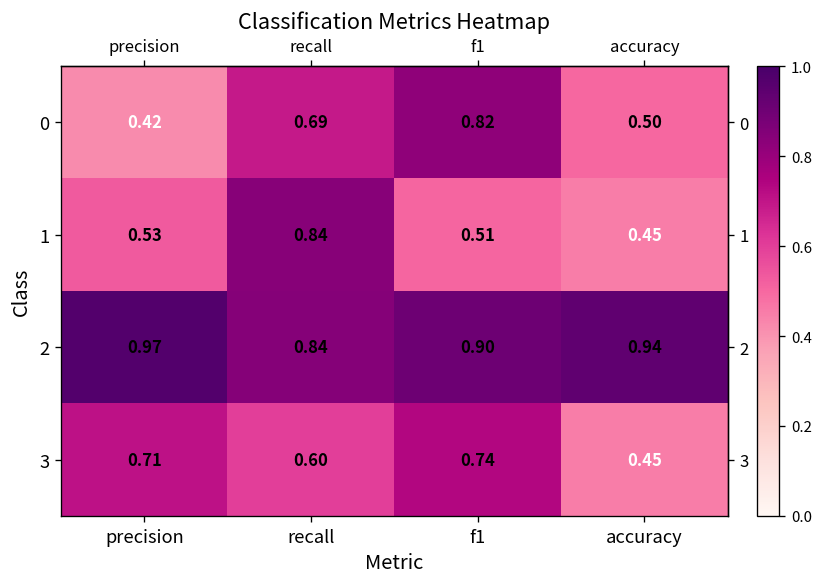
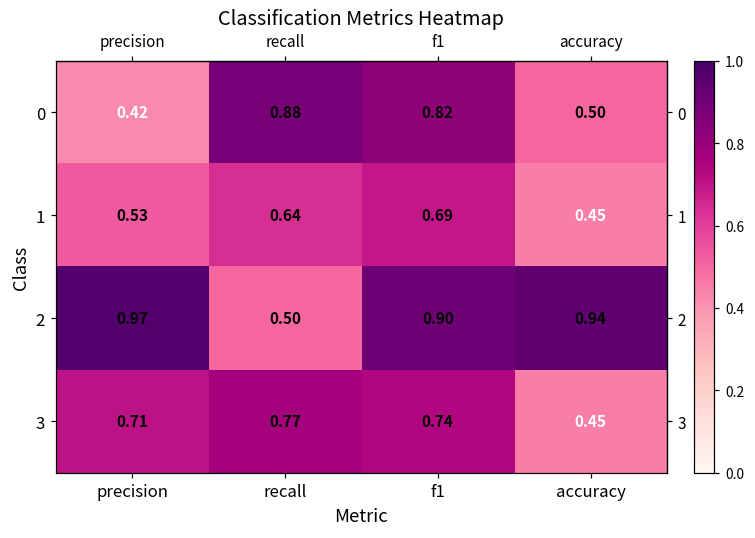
0, recall: 0.69 -> 0.88
1, recall: 0.84 -> 0.64
1, f1: 0.51 -> 0.69
2, recall: 0.84 -> 0.50
3, recall: 0.60 -> 0.77
